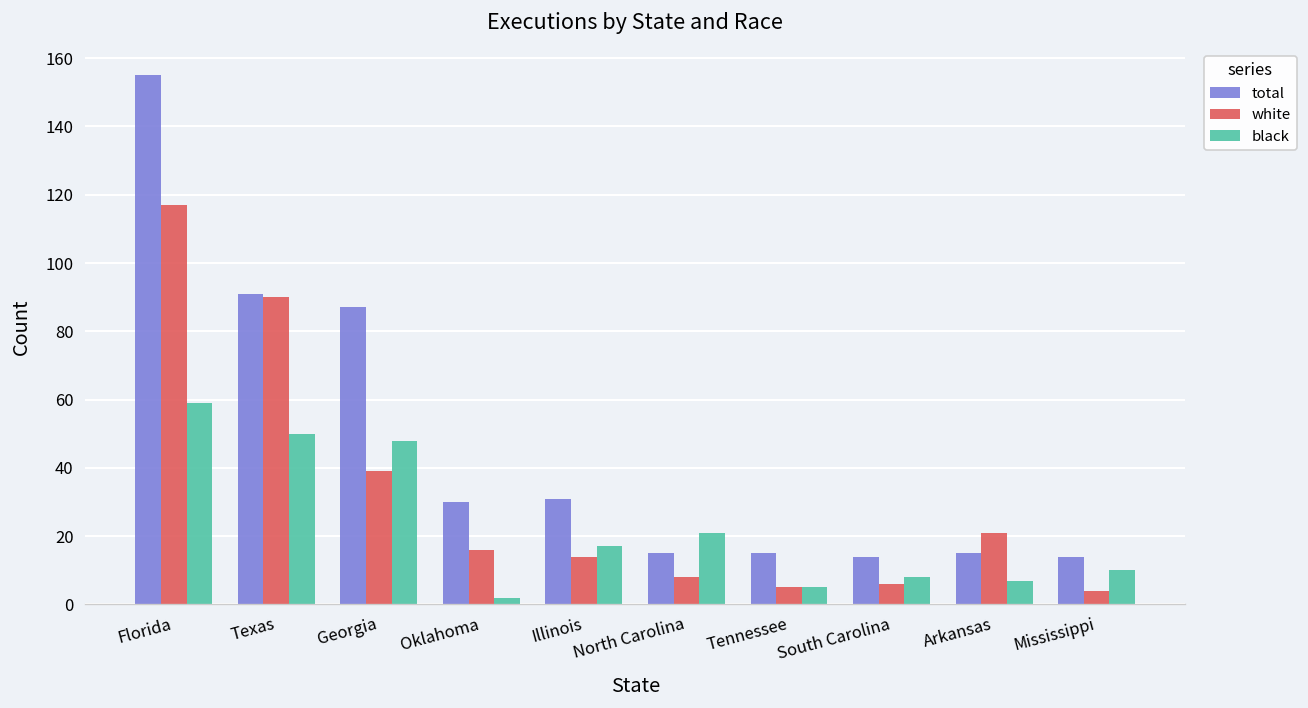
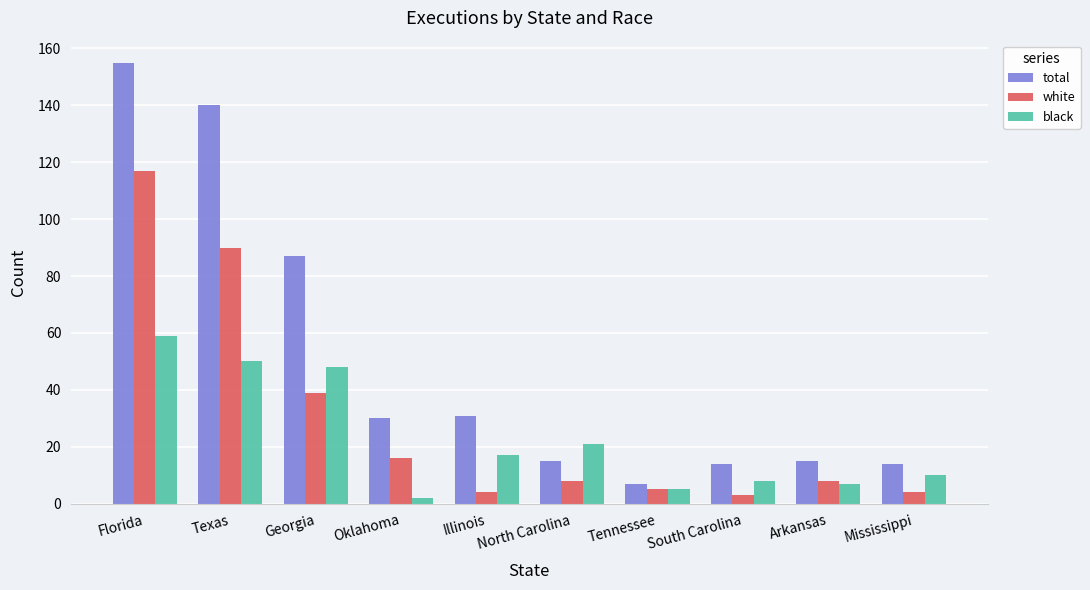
total, Texas: 91 -> 140
white, Illinois: 14 -> 4
total, Tennessee: 15 -> 7
white, South Carolina: 6 -> 3
white, Arkansas: 21 -> 8
